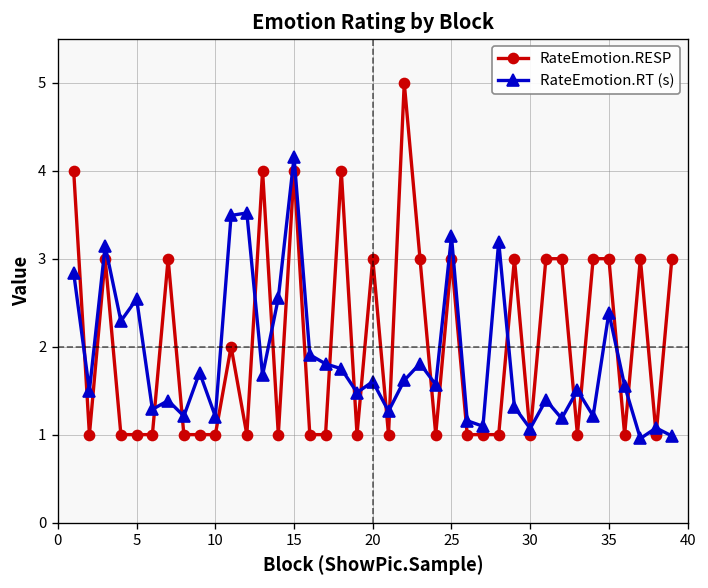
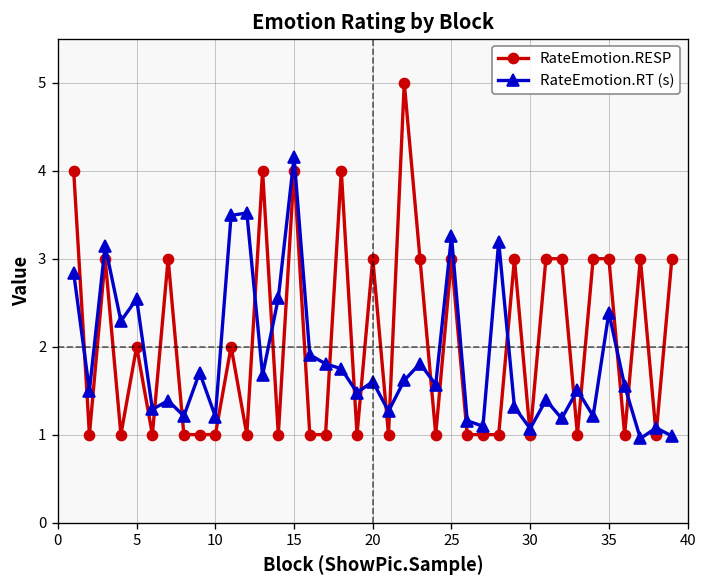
RateEmotion.RESP, 5: 1 -> 2
